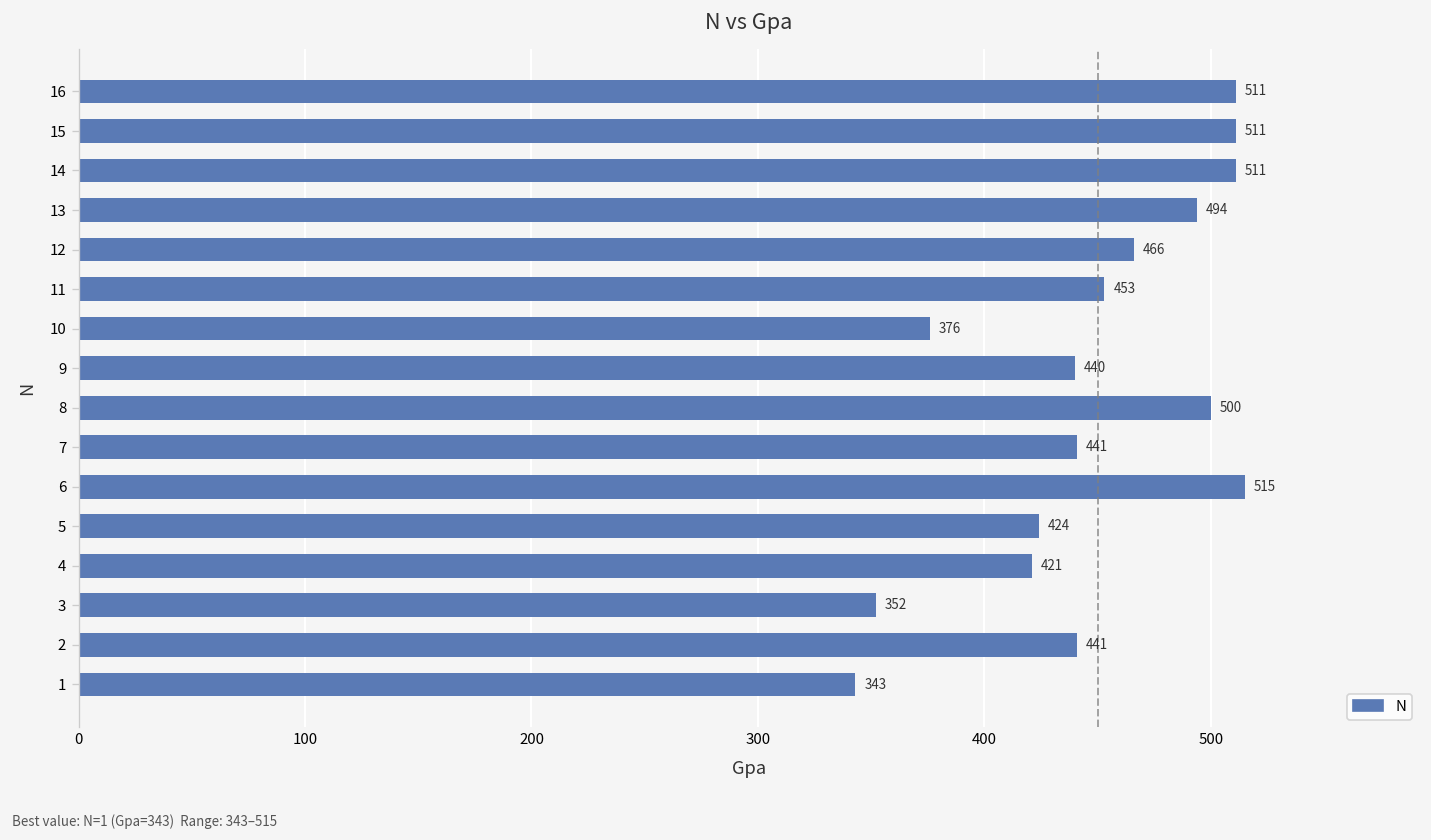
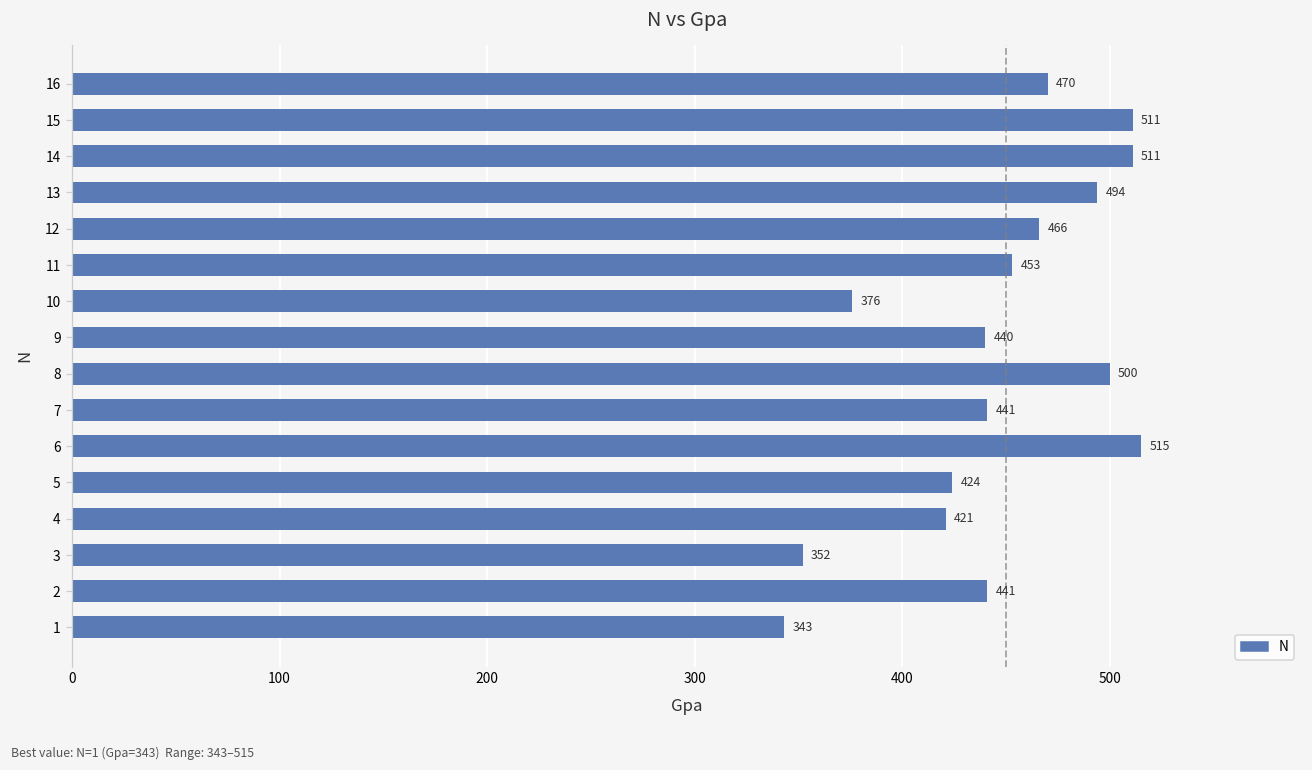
16: 511 -> 470
